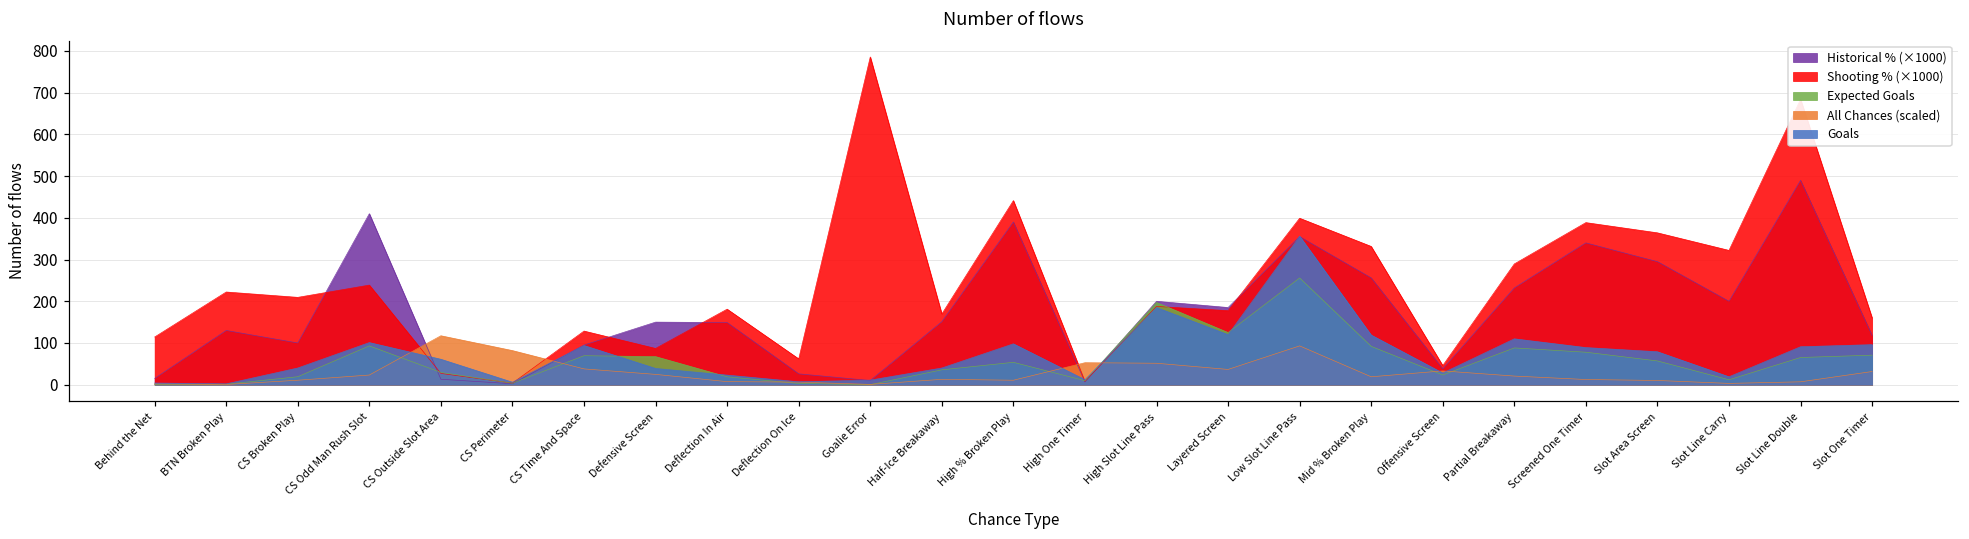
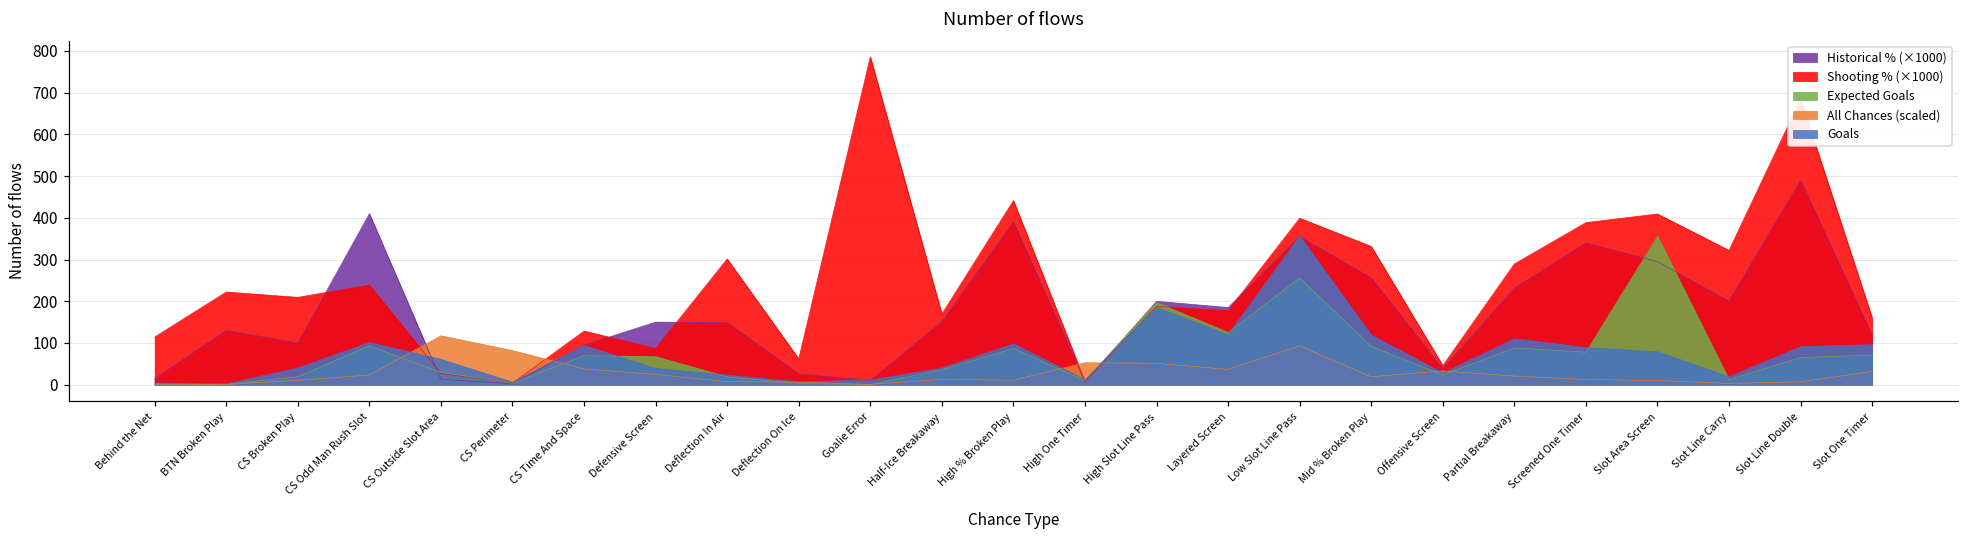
Shooting % (×1000), Deflection In Air: 180 -> 300
Expected Goals, High % Broken Play: 50 -> 90
Shooting % (×1000), Slot Area Screen: 360 -> 410
Expected Goals, Slot Area Screen: 60 -> 360
